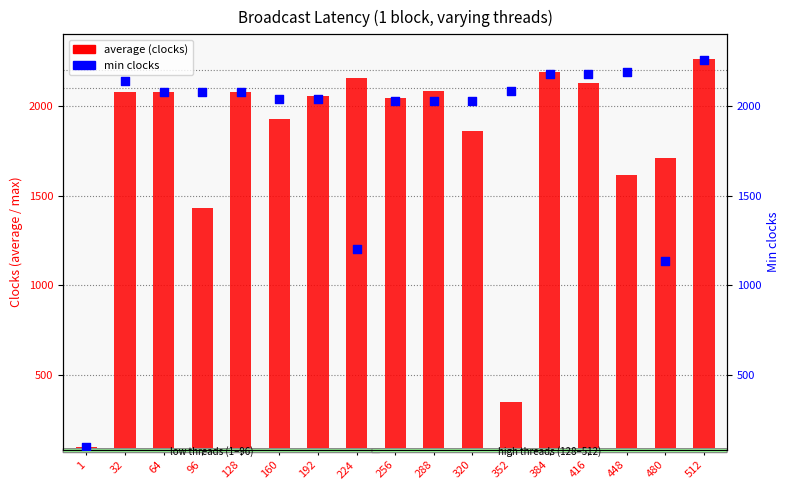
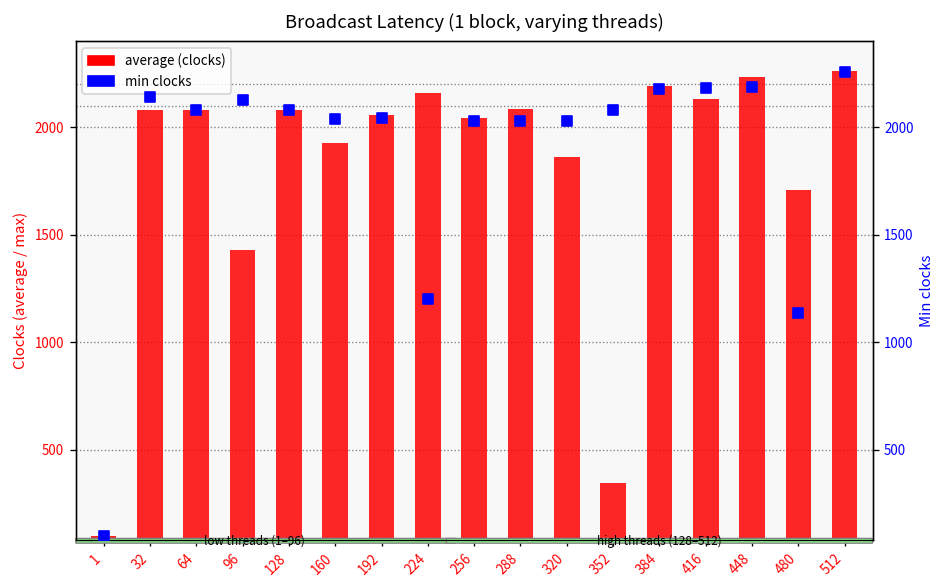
average (clocks), 448: 1610 -> 2230
min clocks, 96: 2080 -> 2130
